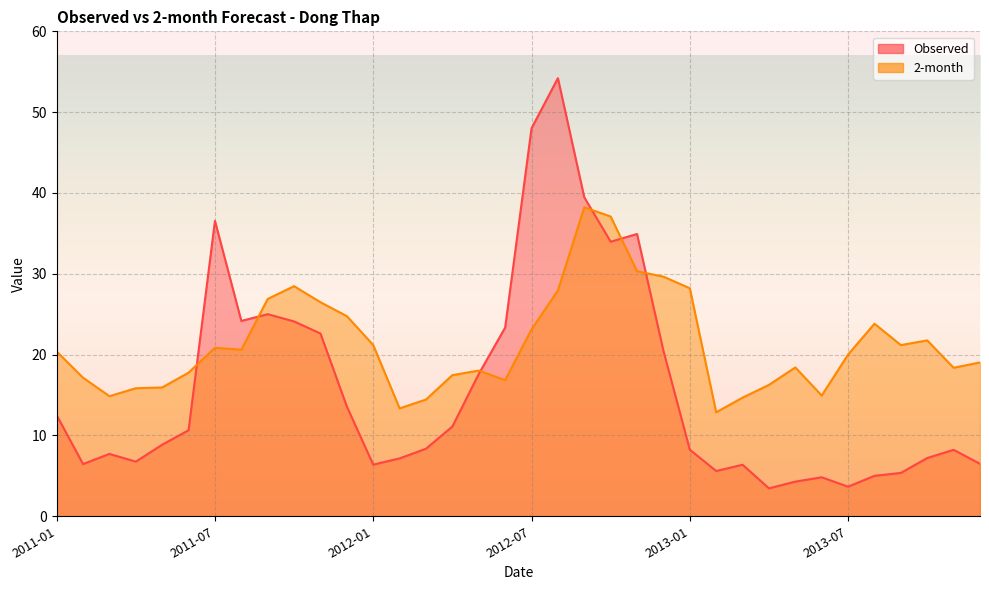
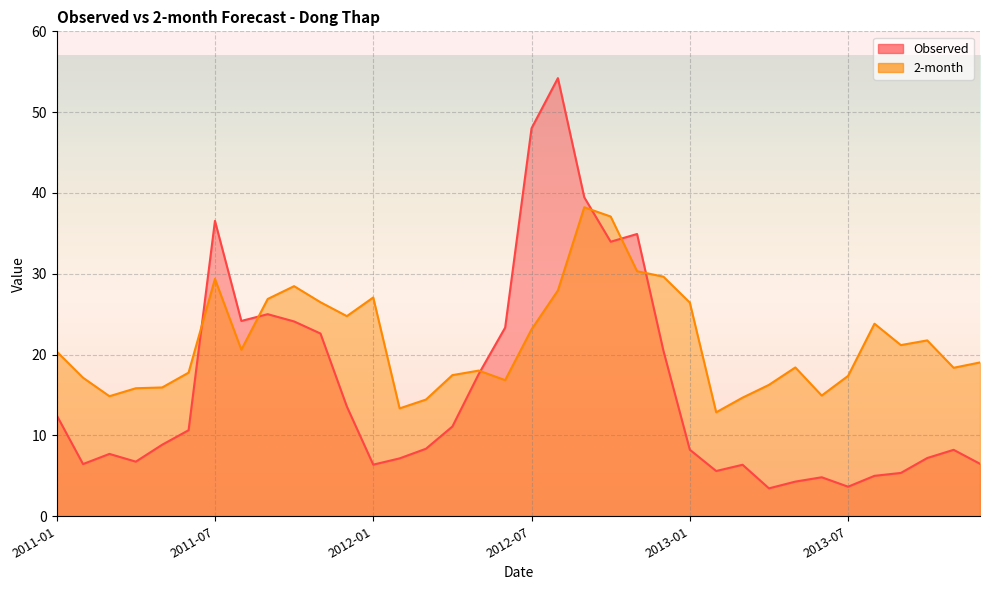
2-month, 2011-07: 21 -> 29
2-month, 2012-01: 21 -> 27
2-month, 2013-01: 28 -> 26
2-month, 2013-07: 20 -> 17
